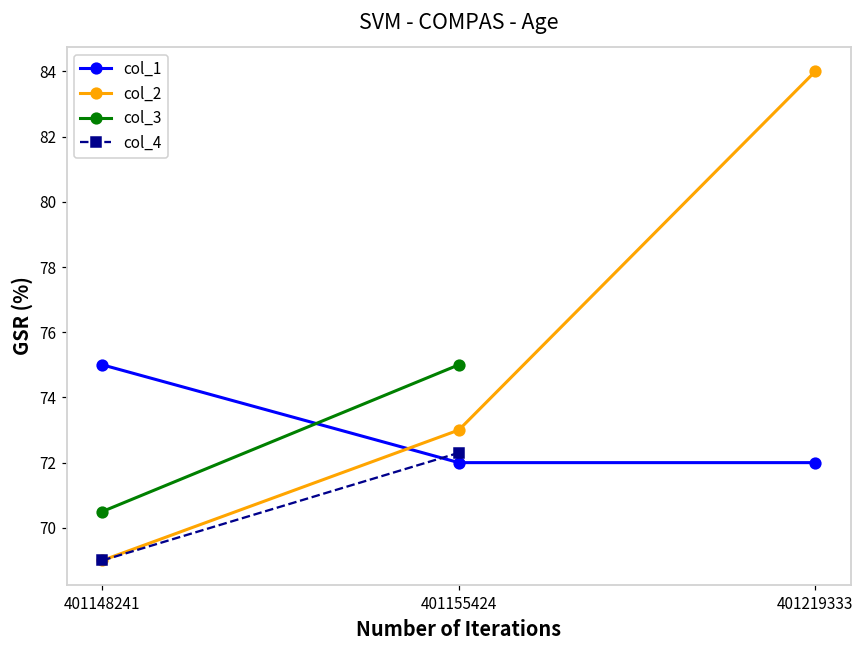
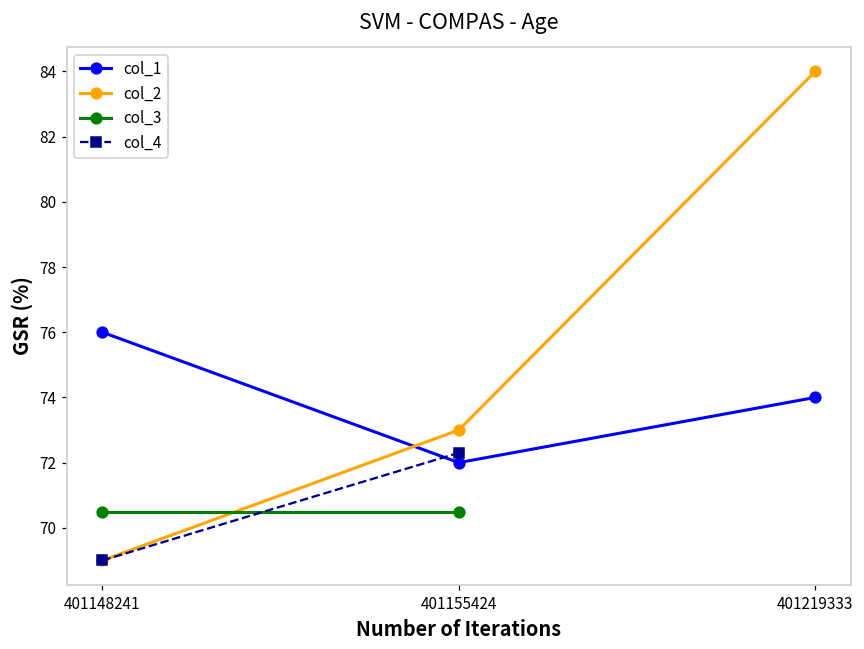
col_1, 401148241: 75 -> 76
col_3, 401155424: 75.0 -> 70.5
col_1, 401219333: 72 -> 74
